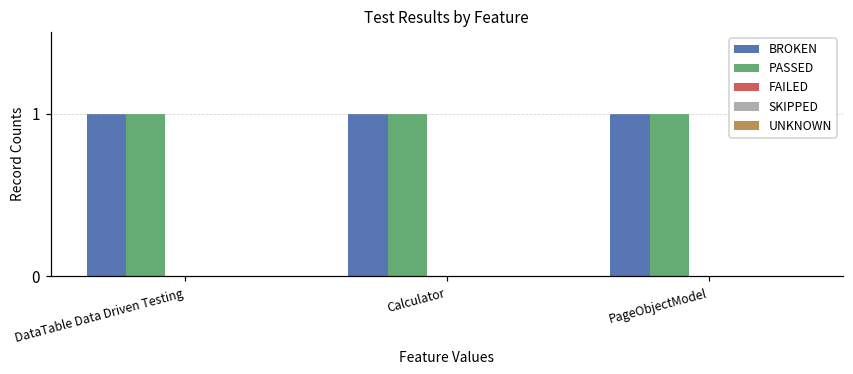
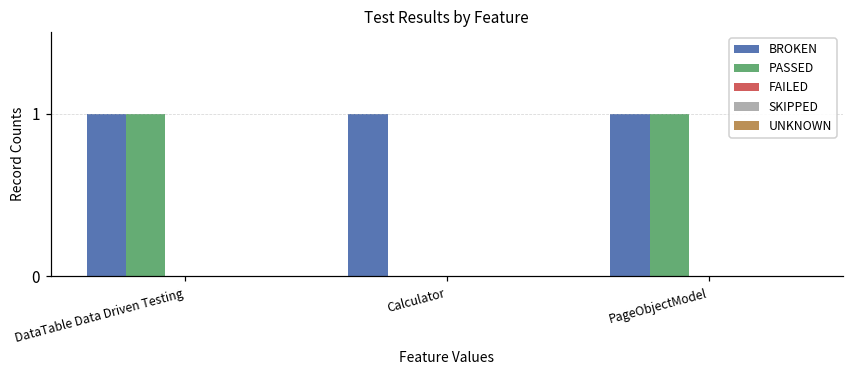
PASSED, Calculator: 1 -> 0
